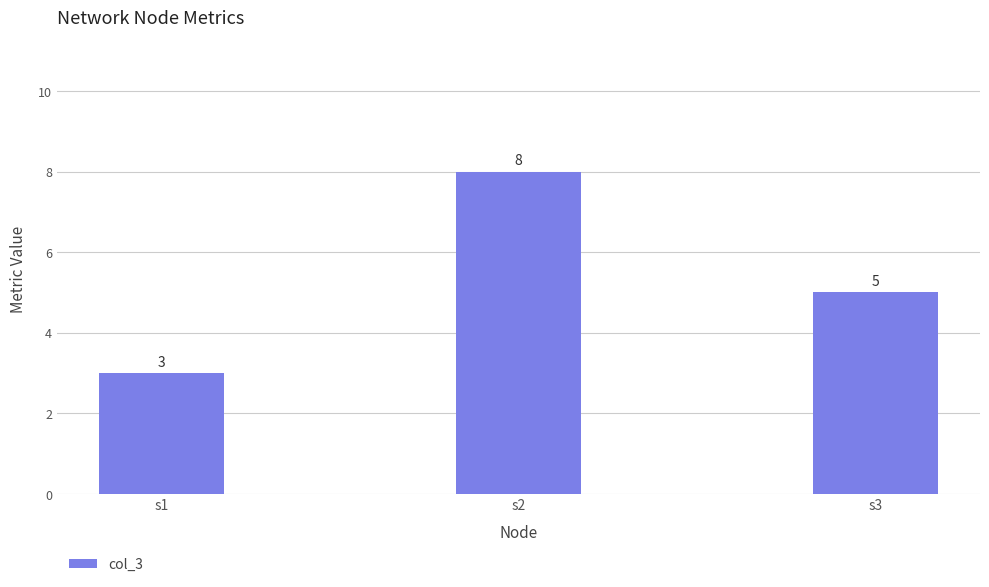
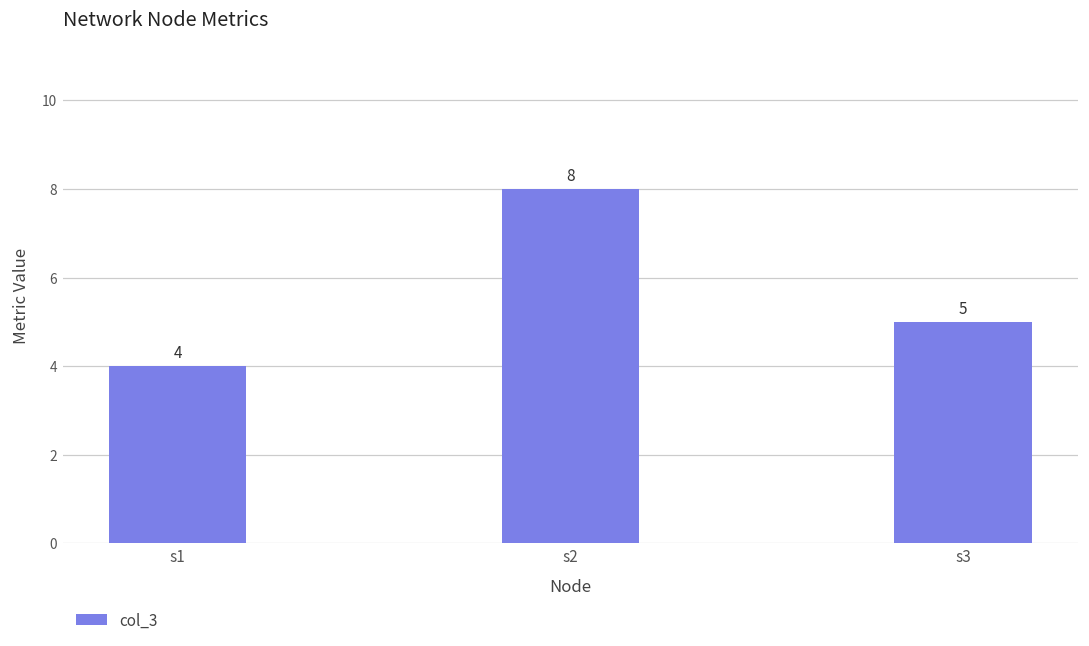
s1: 3 -> 4
